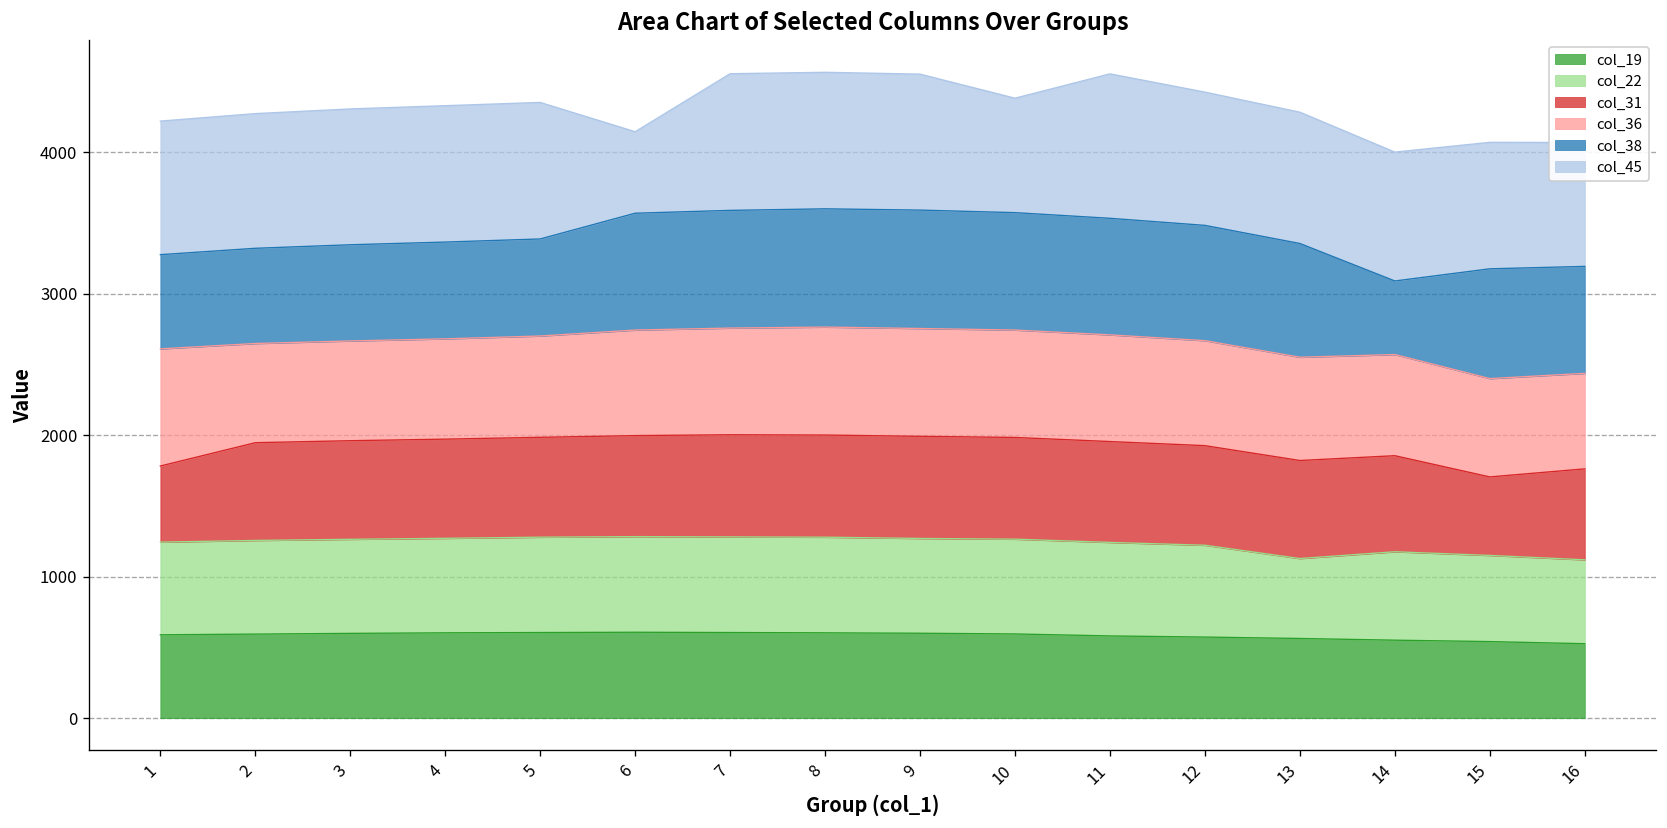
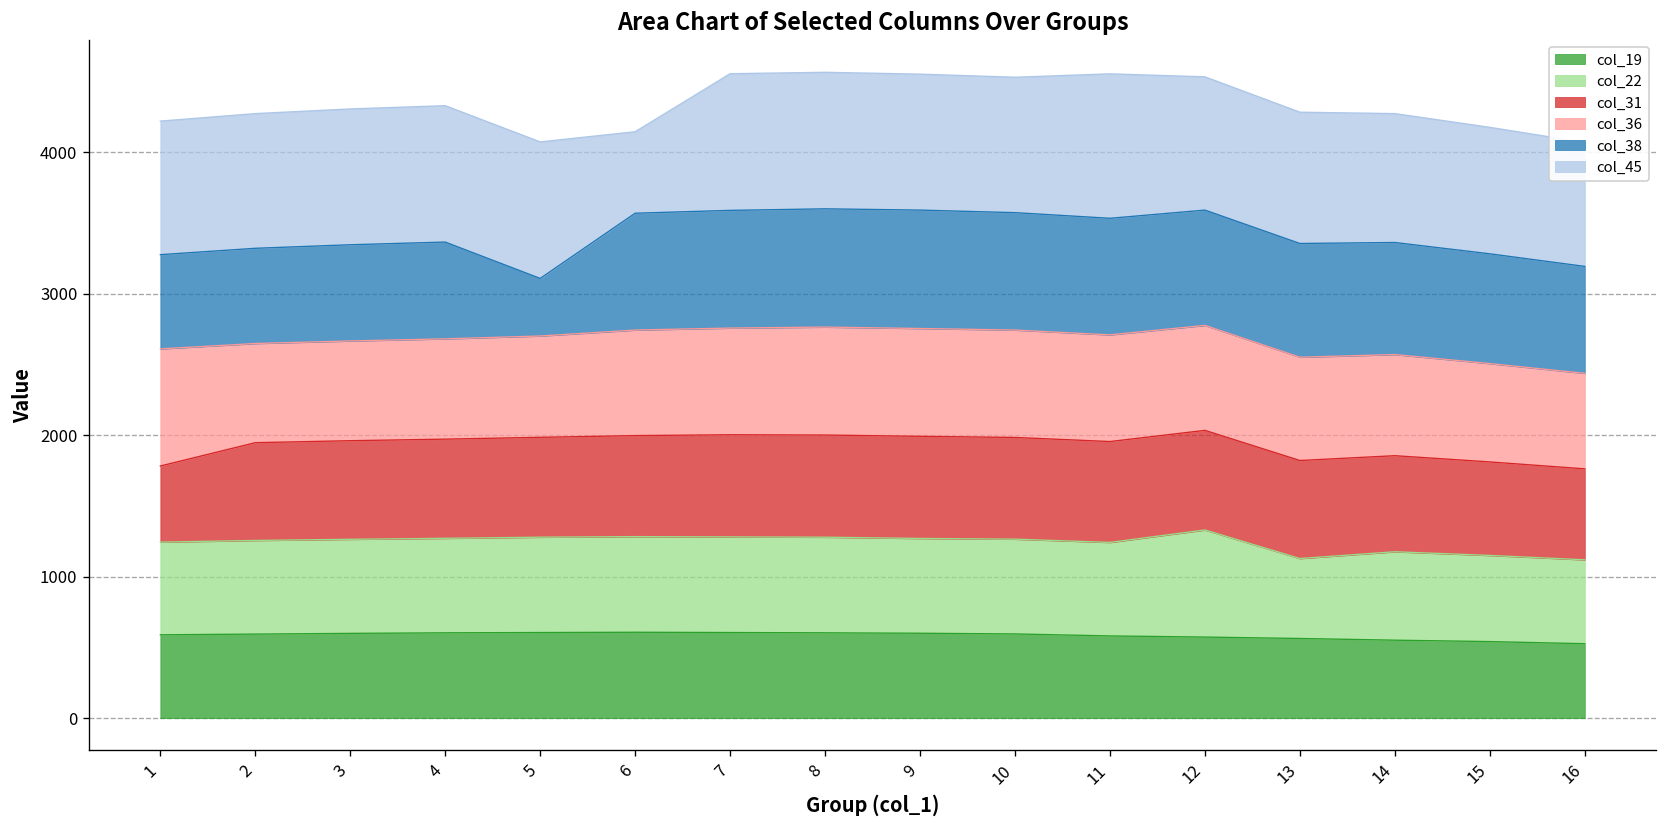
col_38, 5: 690 -> 410
col_45, 10: 810 -> 960
col_22, 12: 650 -> 760
col_38, 14: 520 -> 790
col_31, 15: 560 -> 660
